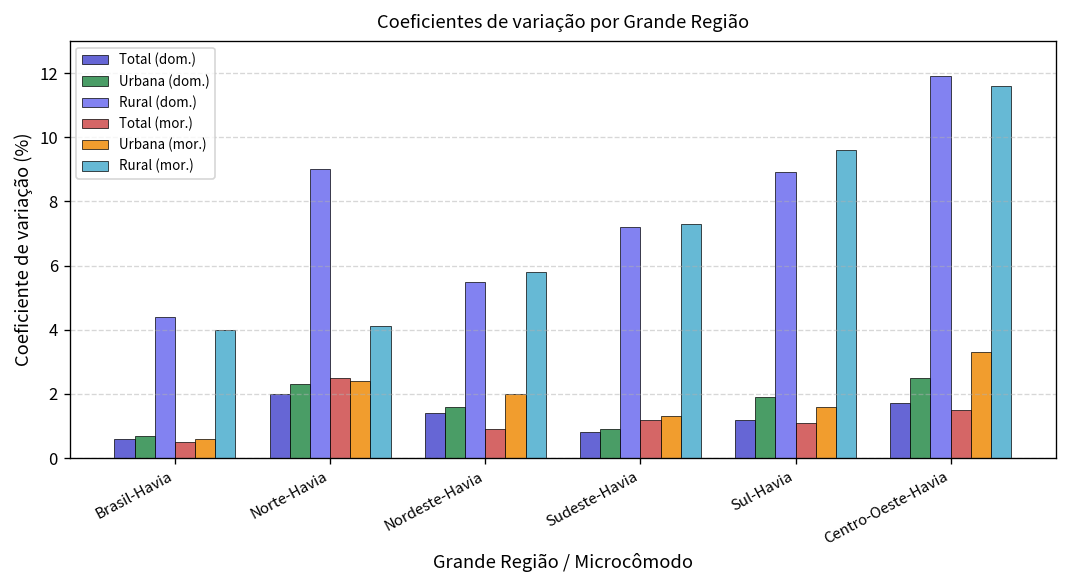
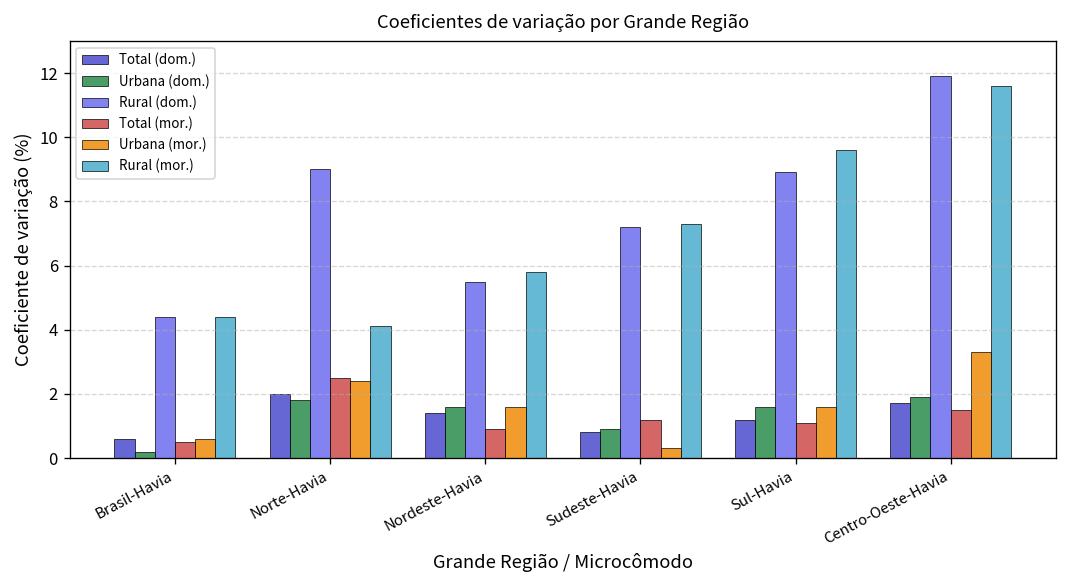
Urbana (dom.), Brasil-Havia: 0.7 -> 0.2
Rural (mor.), Brasil-Havia: 4.0 -> 4.4
Urbana (dom.), Norte-Havia: 2.3 -> 1.8
Urbana (mor.), Nordeste-Havia: 2.0 -> 1.6
Urbana (mor.), Sudeste-Havia: 1.3 -> 0.3
Urbana (dom.), Sul-Havia: 1.9 -> 1.6
Urbana (dom.), Centro-Oeste-Havia: 2.5 -> 1.9
